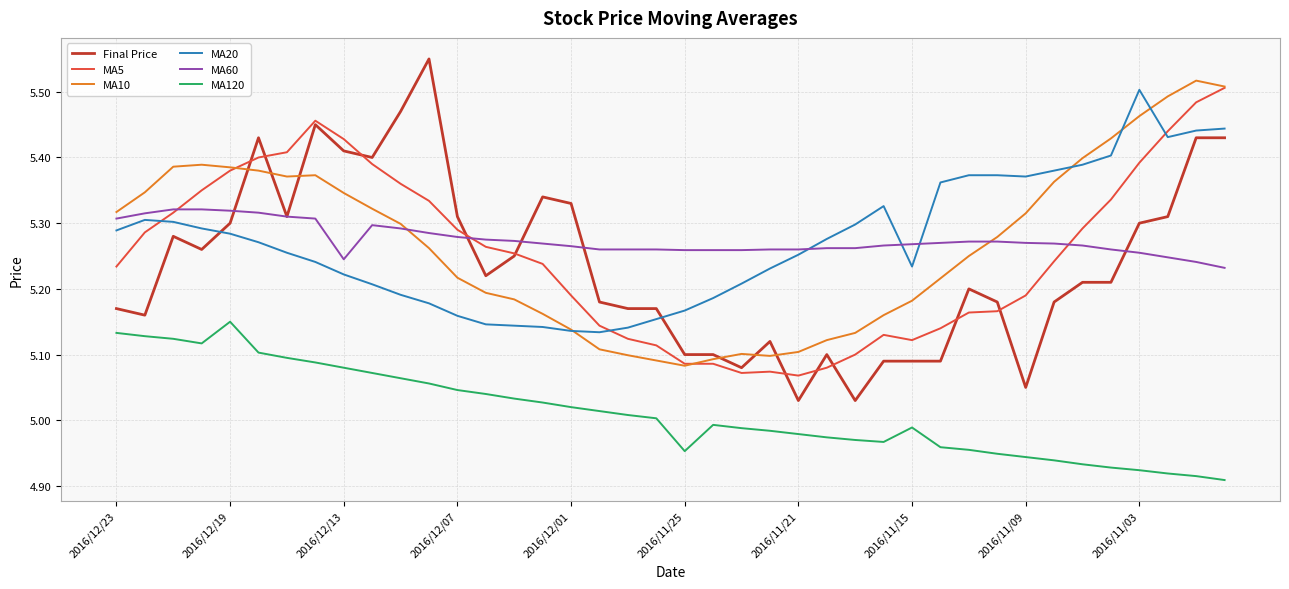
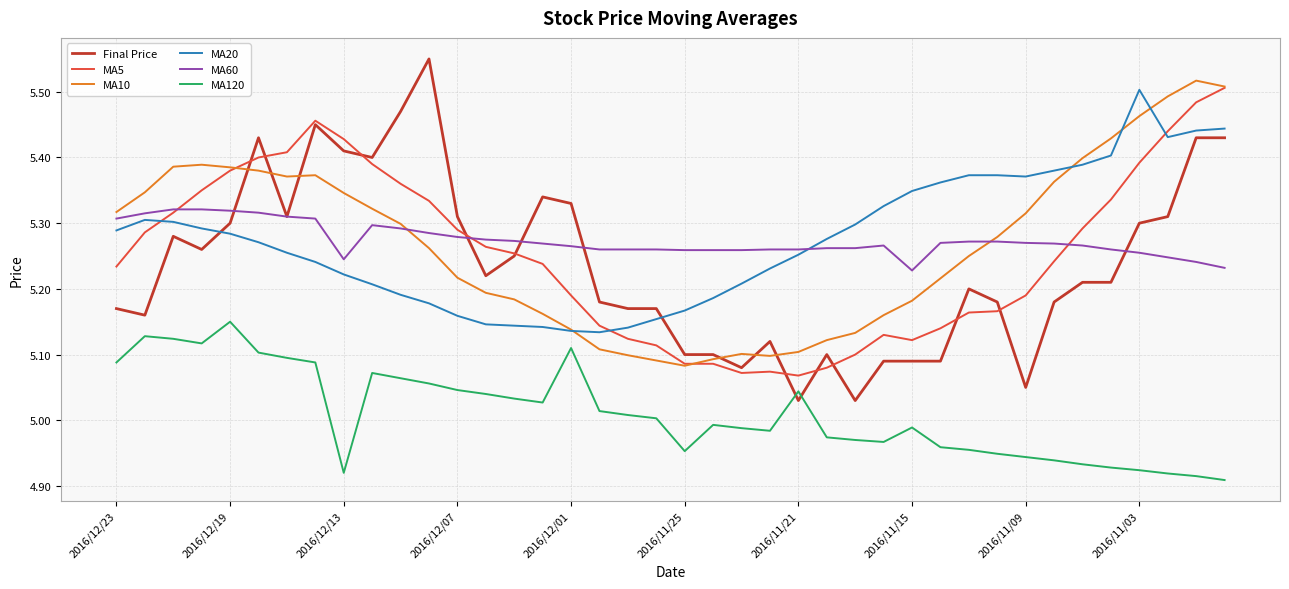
MA120, 2016/12/23: 5.13 -> 5.09
MA120, 2016/12/13: 5.08 -> 4.92
MA120, 2016/12/01: 5.02 -> 5.11
MA120, 2016/11/21: 4.98 -> 5.04
MA20, 2016/11/15: 5.23 -> 5.35
MA60, 2016/11/15: 5.27 -> 5.23
